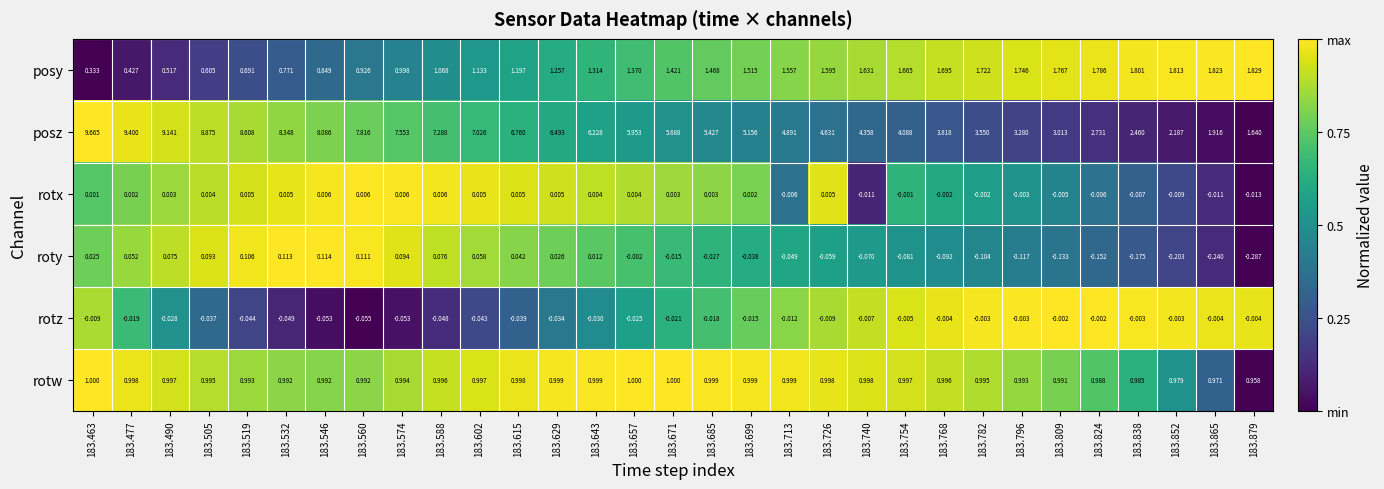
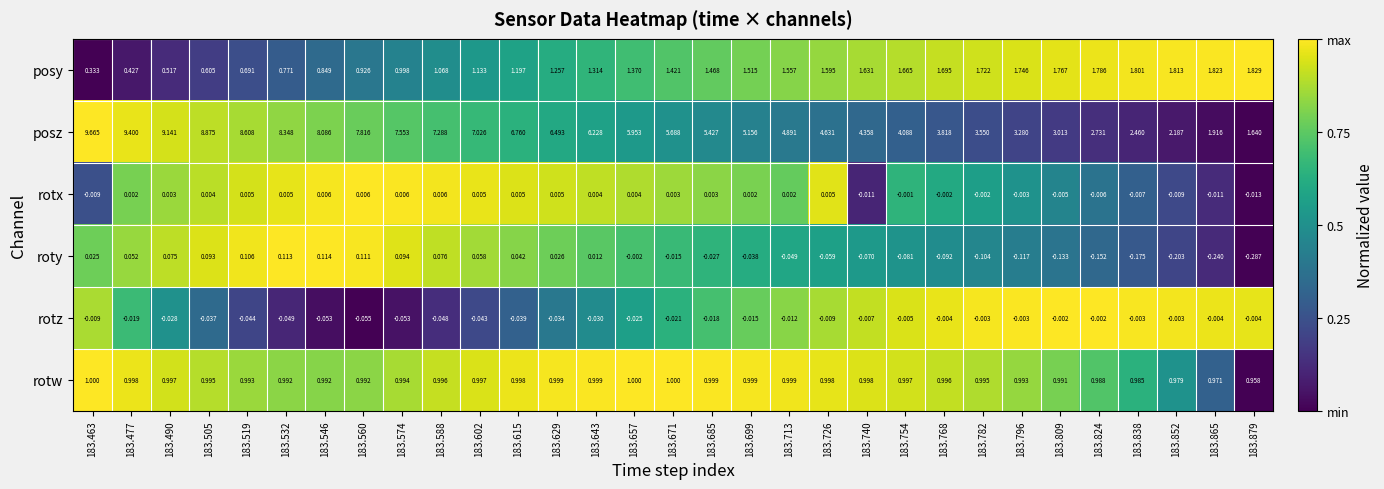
rotx, 183.463: 0.001 -> -0.009
rotx, 183.713: -0.006 -> 0.002
